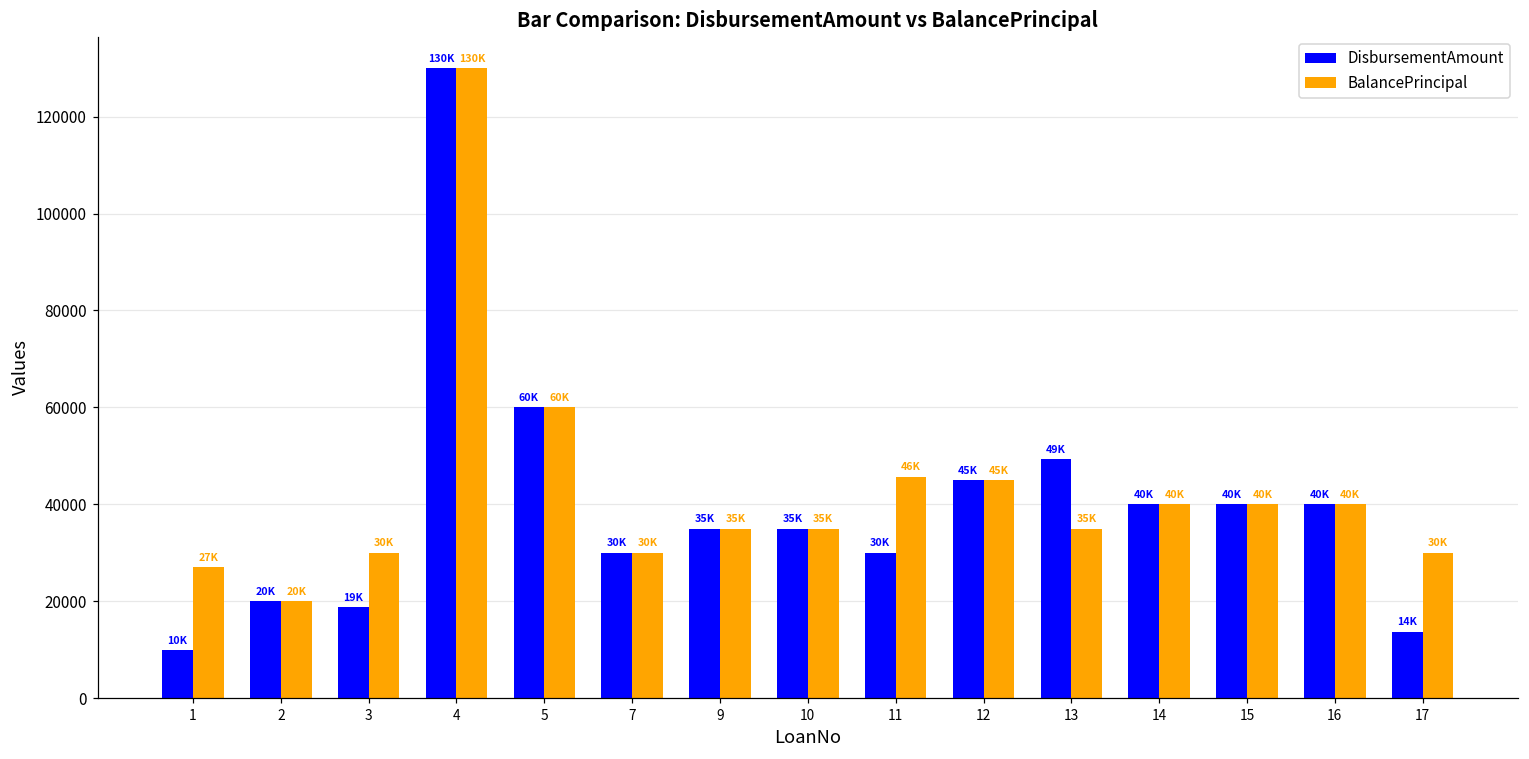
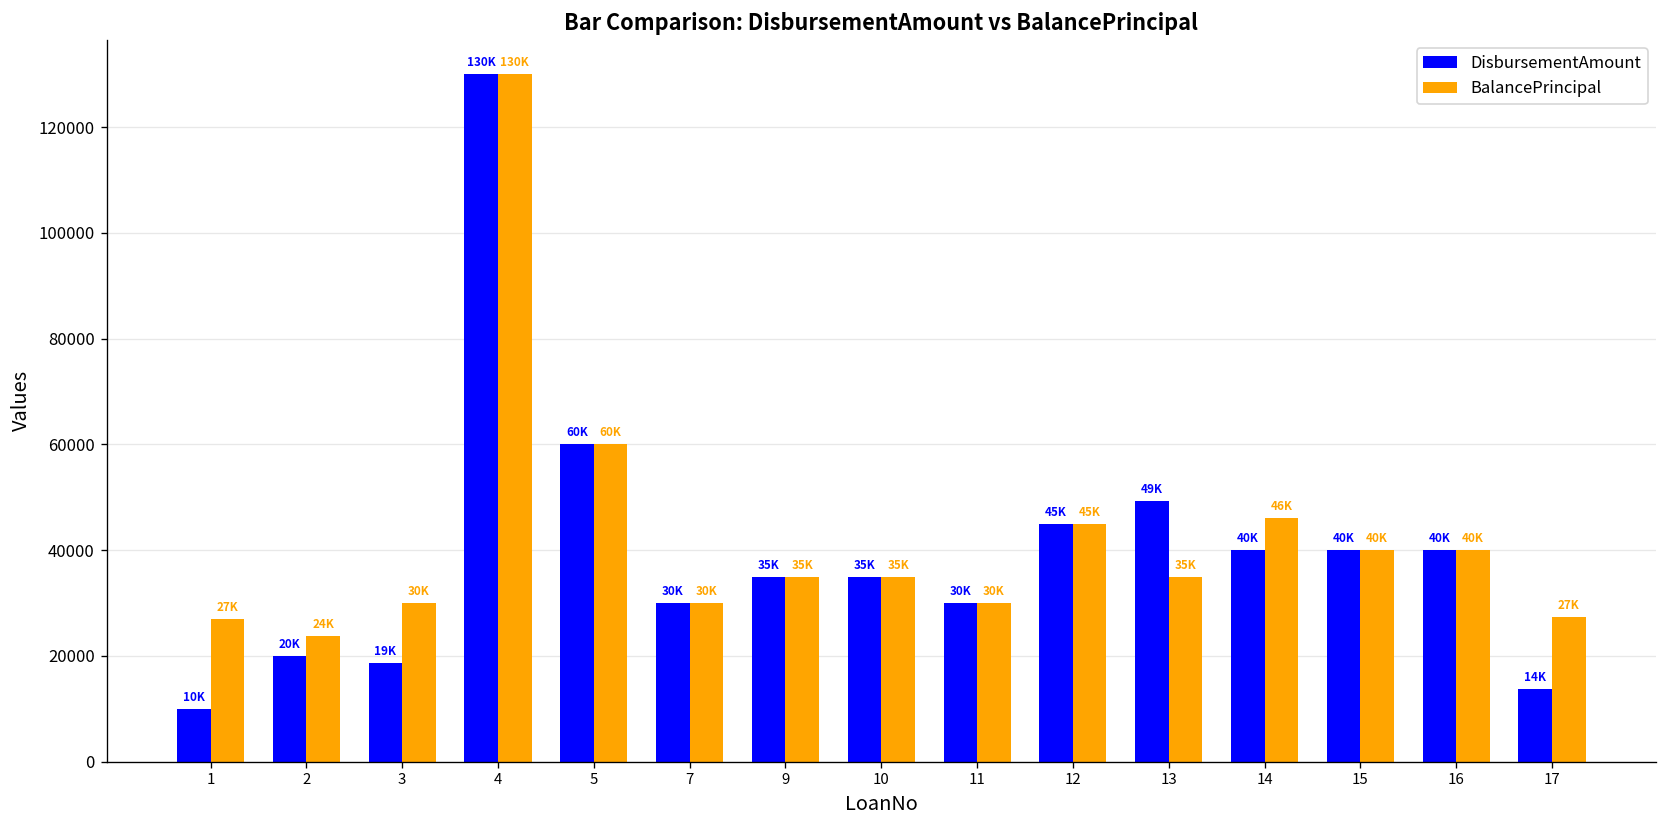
BalancePrincipal, 2: 20K -> 24K
BalancePrincipal, 11: 46K -> 30K
BalancePrincipal, 14: 40K -> 46K
BalancePrincipal, 17: 30K -> 27K
